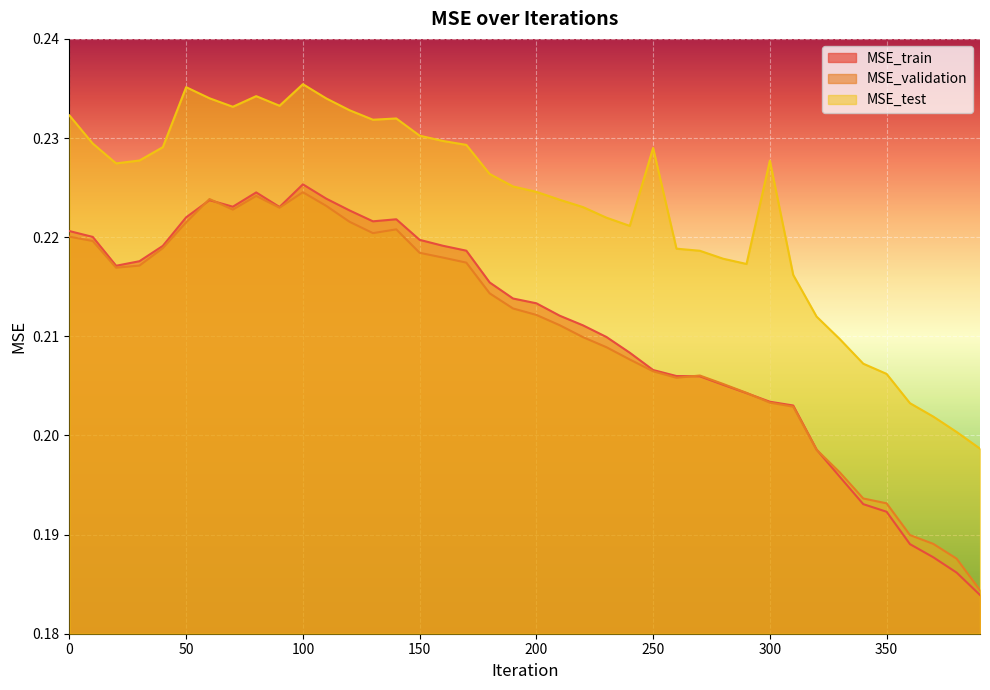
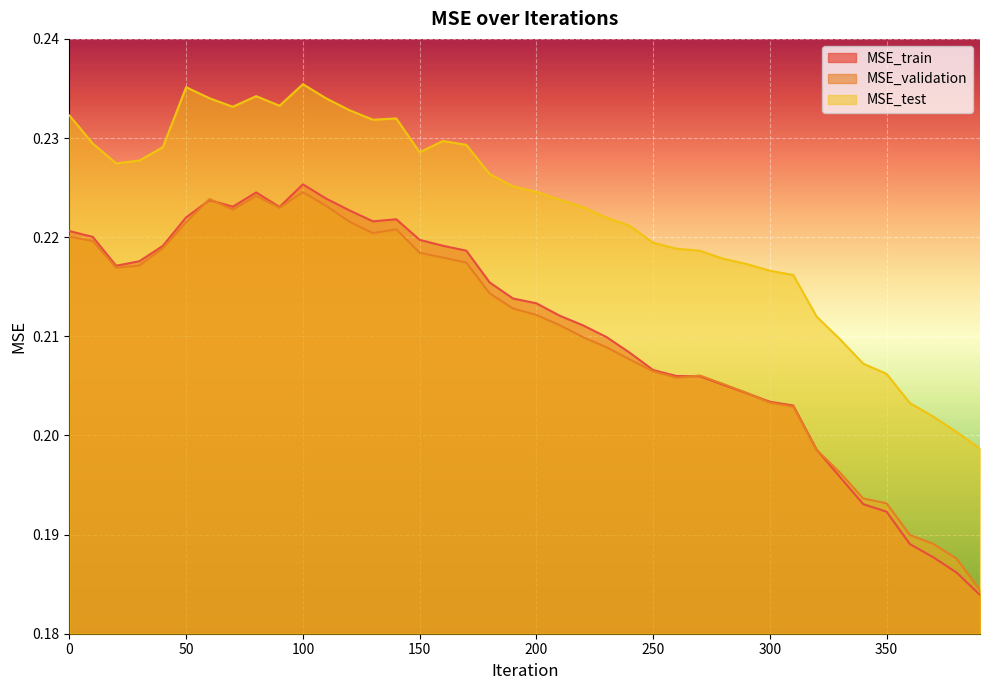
MSE_test, 150: 0.230 -> 0.229
MSE_test, 250: 0.229 -> 0.219
MSE_test, 300: 0.228 -> 0.217
